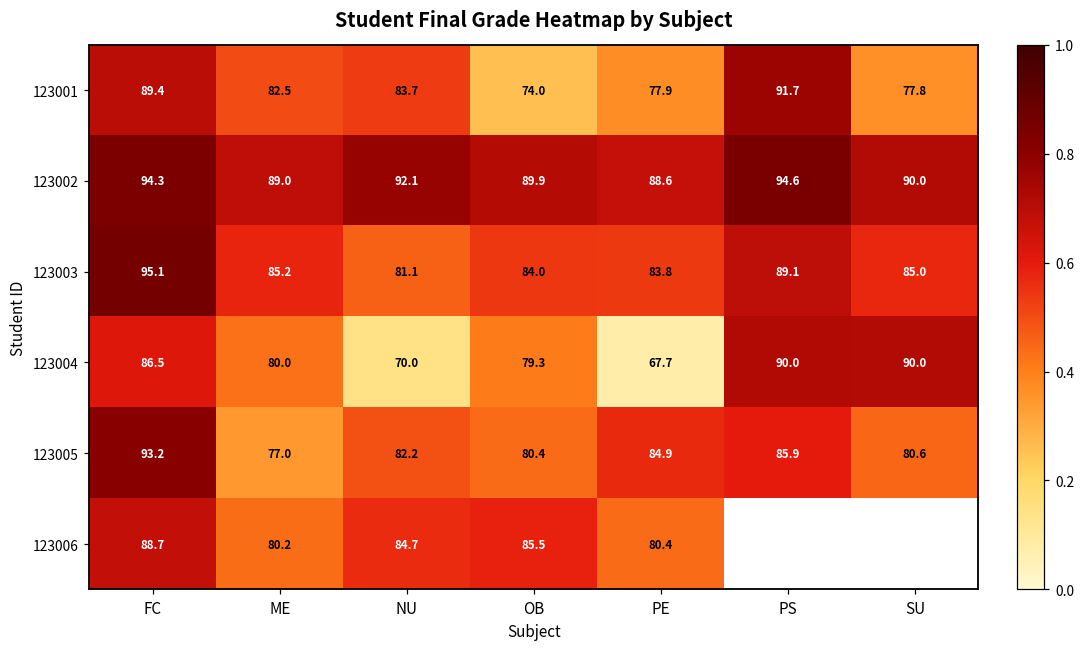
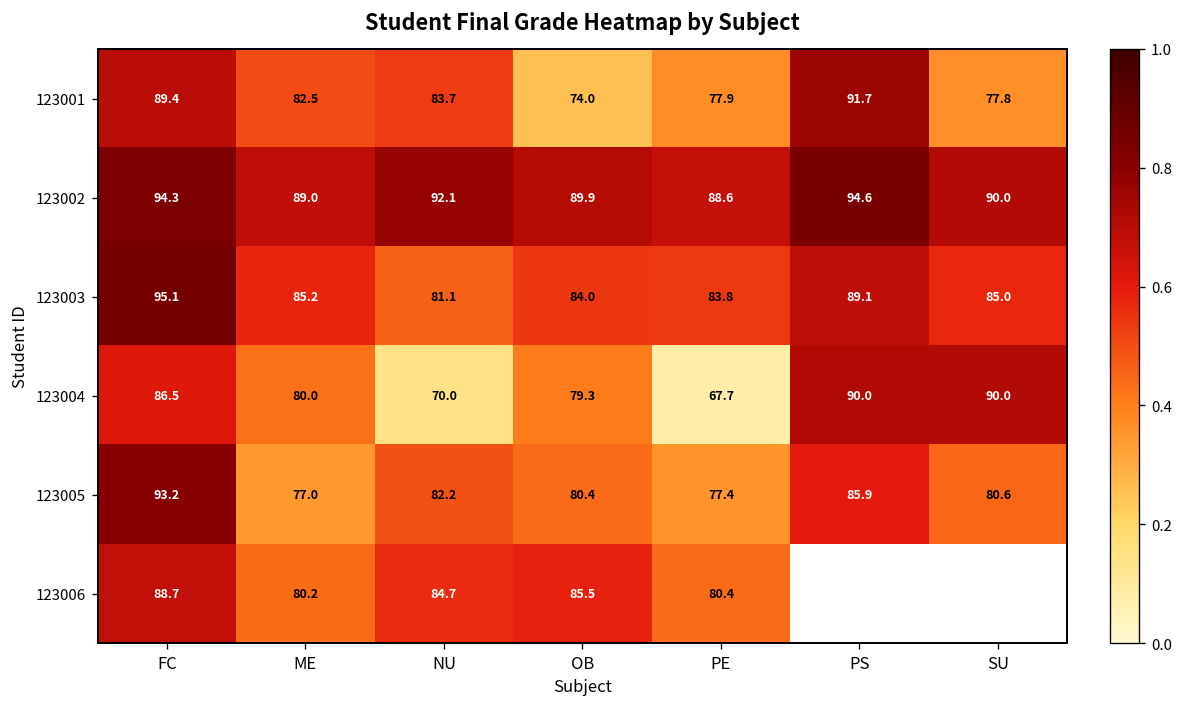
123005, PE: 84.9 -> 77.4
